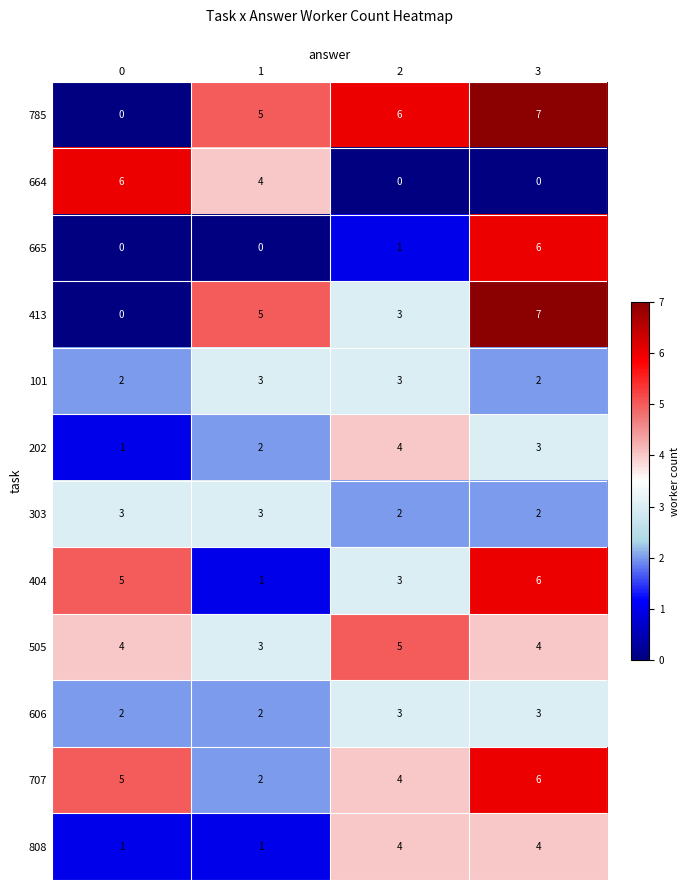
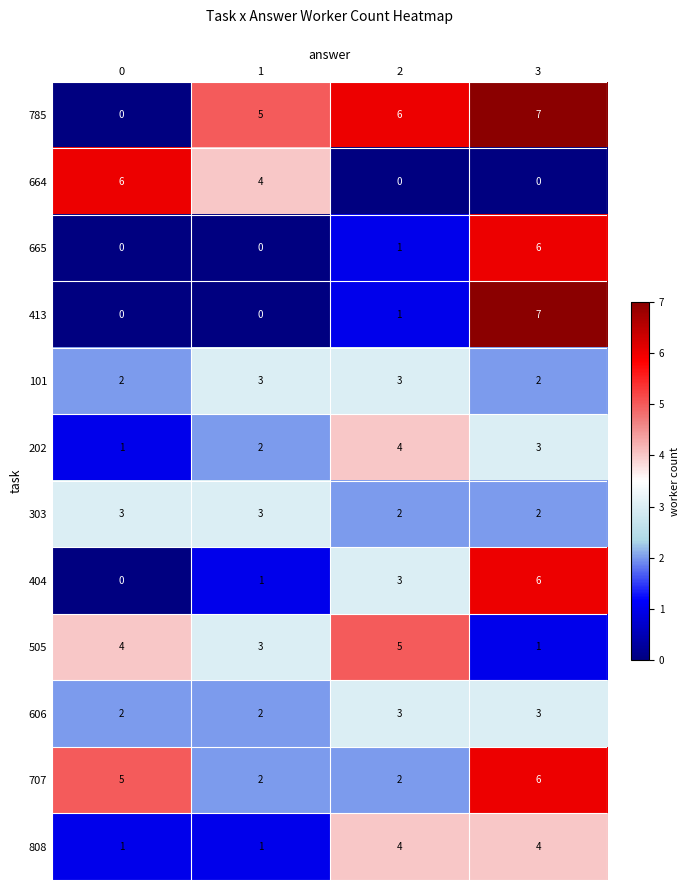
413, 1: 5 -> 0
413, 2: 3 -> 1
404, 0: 5 -> 0
505, 3: 4 -> 1
707, 2: 4 -> 2
